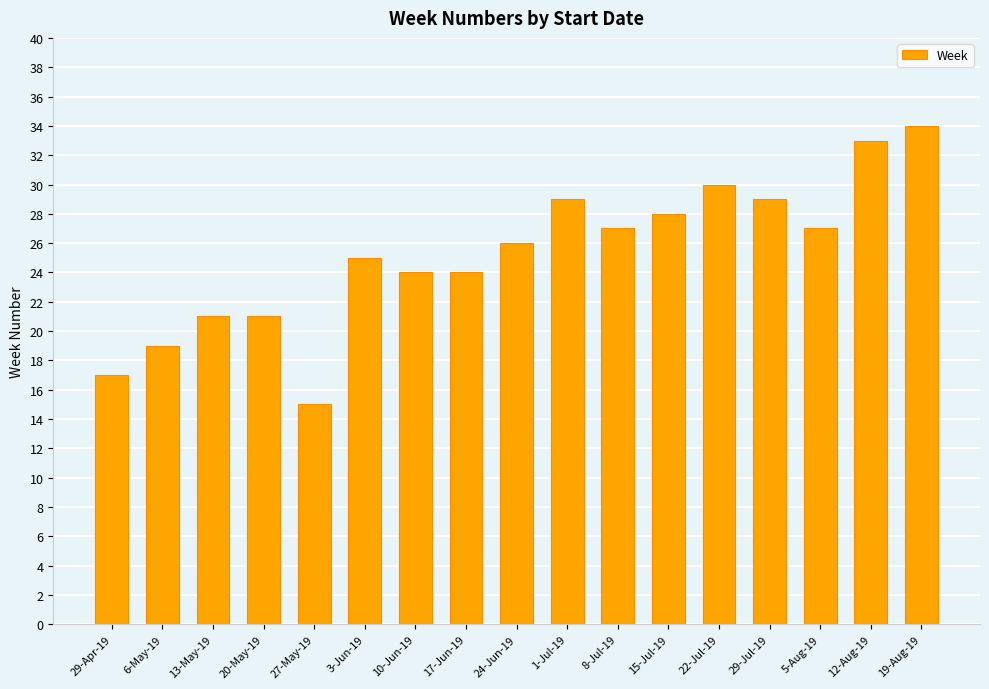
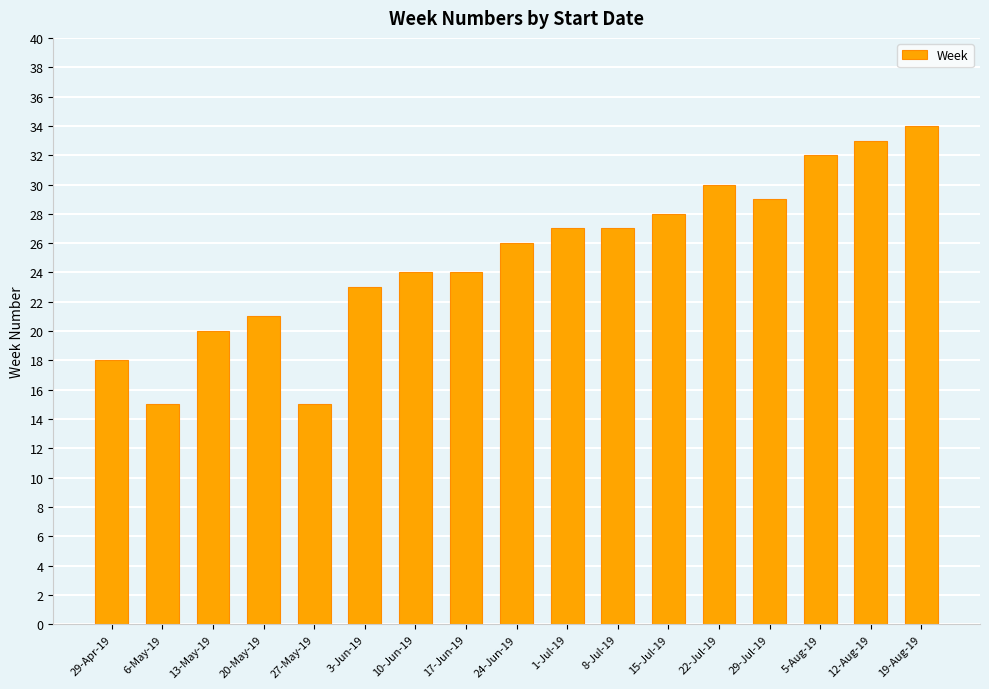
29-Apr-19: 17 -> 18
6-May-19: 19 -> 15
13-May-19: 21 -> 20
3-Jun-19: 25 -> 23
1-Jul-19: 29 -> 27
5-Aug-19: 27 -> 32
